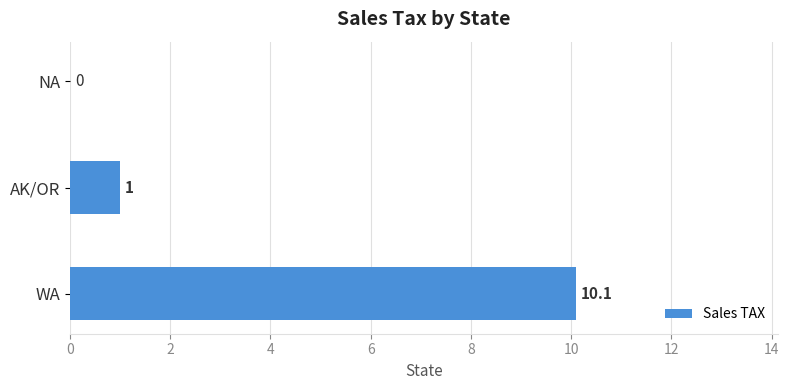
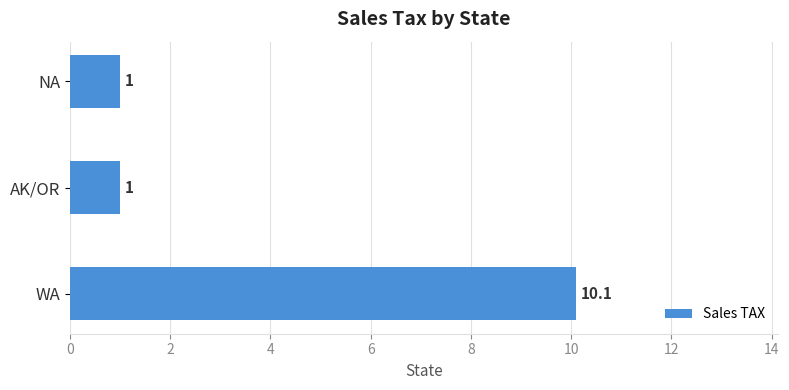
NA: 0 -> 1
